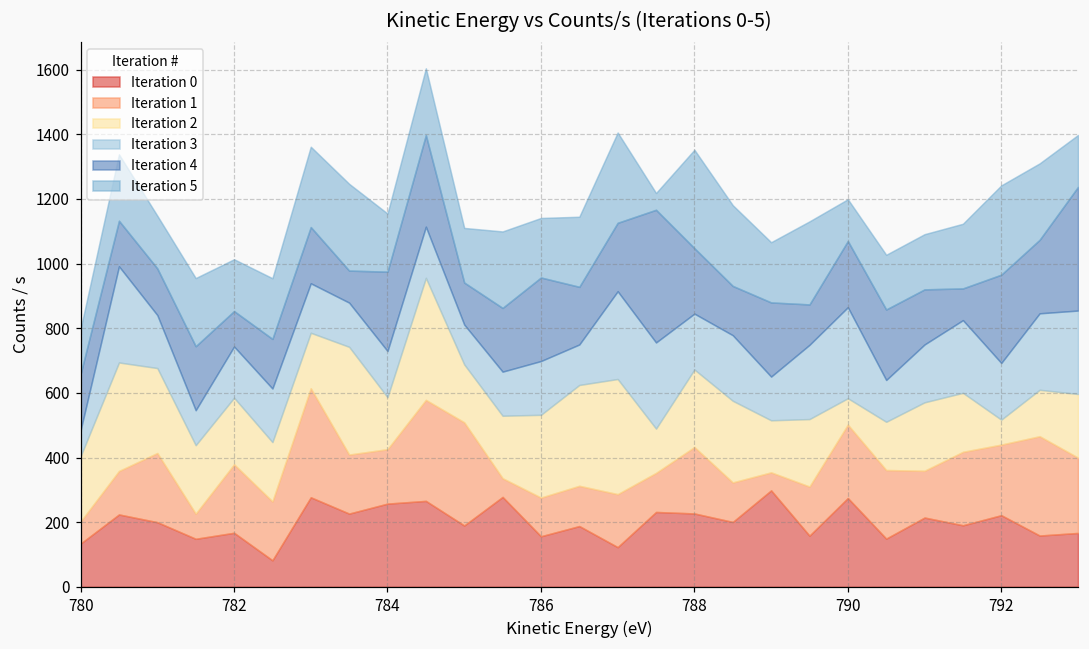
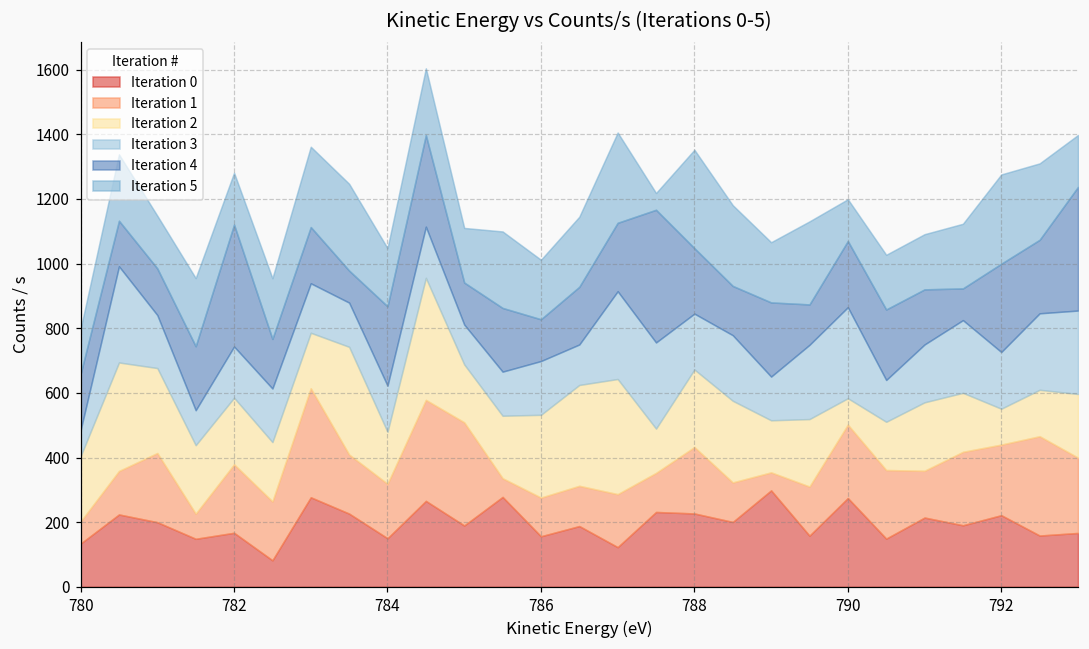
Iteration 4, 782: 110 -> 380
Iteration 0, 784: 260 -> 150
Iteration 4, 786: 260 -> 130
Iteration 2, 792: 80 -> 110
